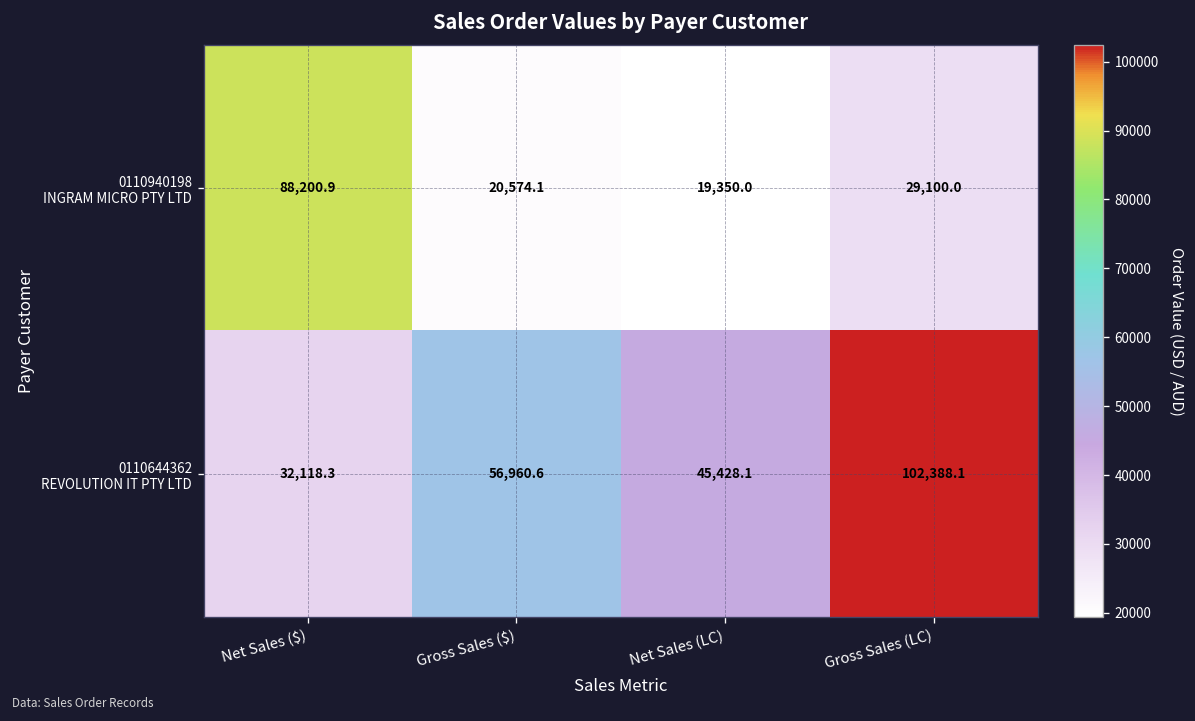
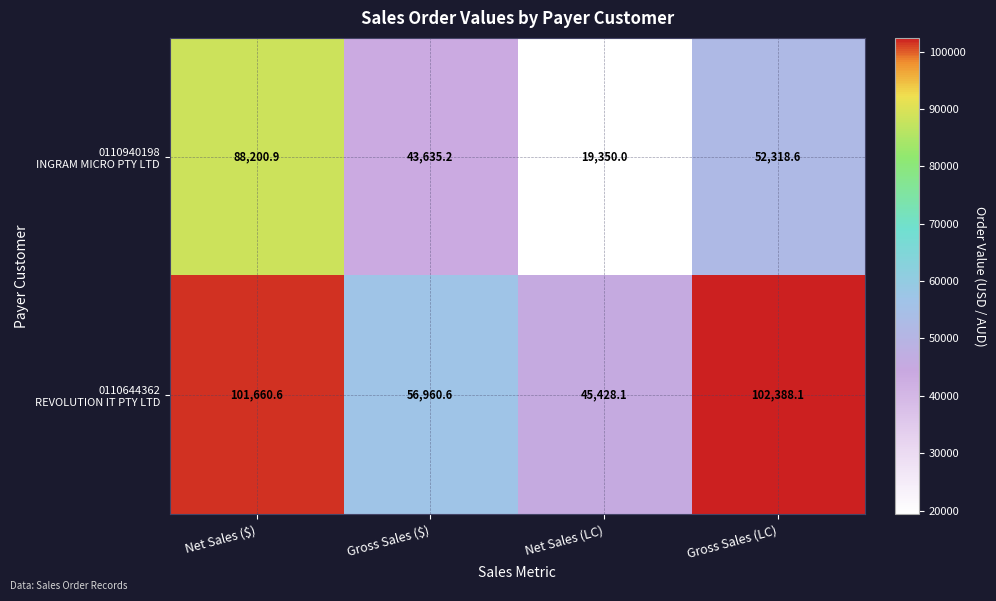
0110940198 INGRAM MICRO PTY LTD, Gross Sales ($): 20,574.1 -> 43,635.2
0110940198 INGRAM MICRO PTY LTD, Gross Sales (LC): 29,100.0 -> 52,318.6
0110644362 REVOLUTION IT PTY LTD, Net Sales ($): 32,118.3 -> 101,660.6
